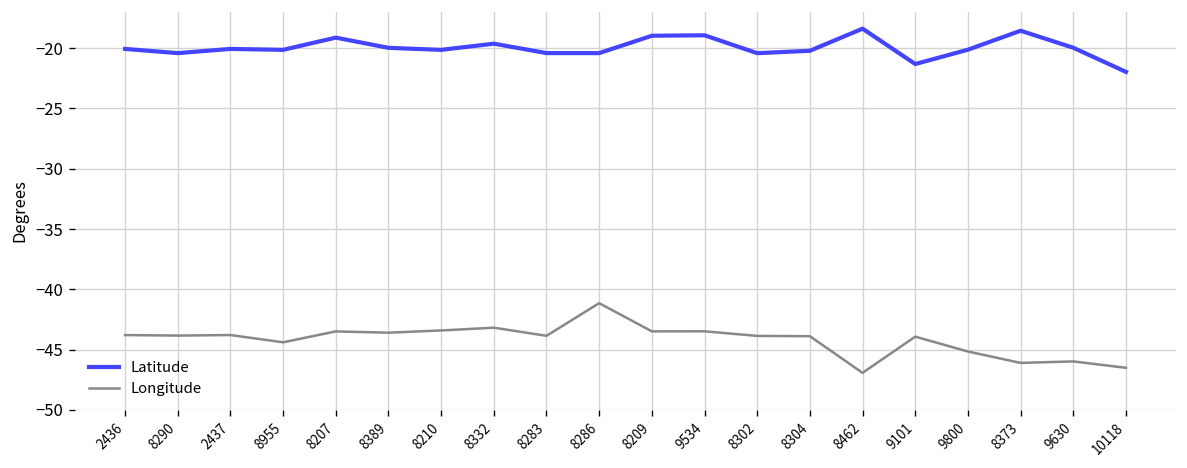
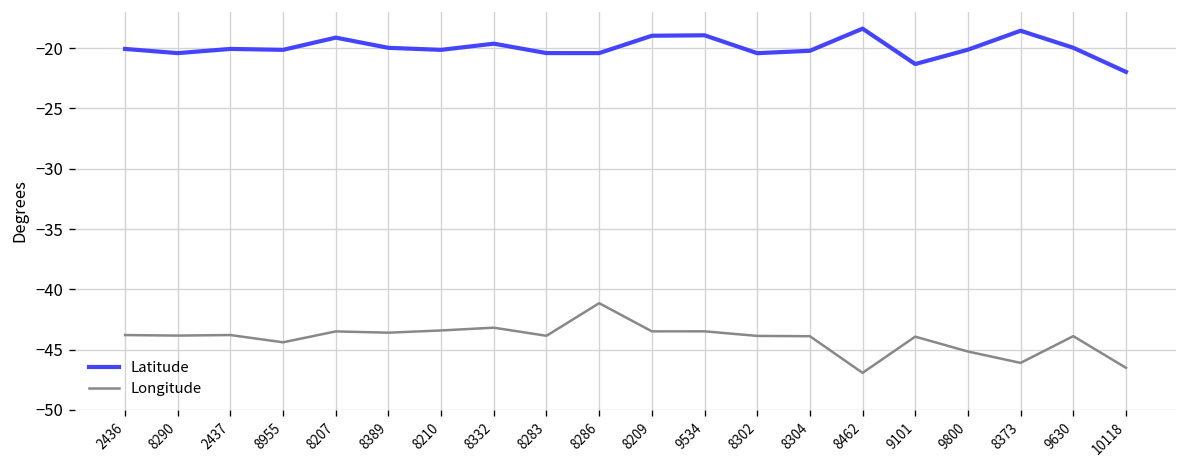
Longitude, 9630: -46.0 -> -43.9
